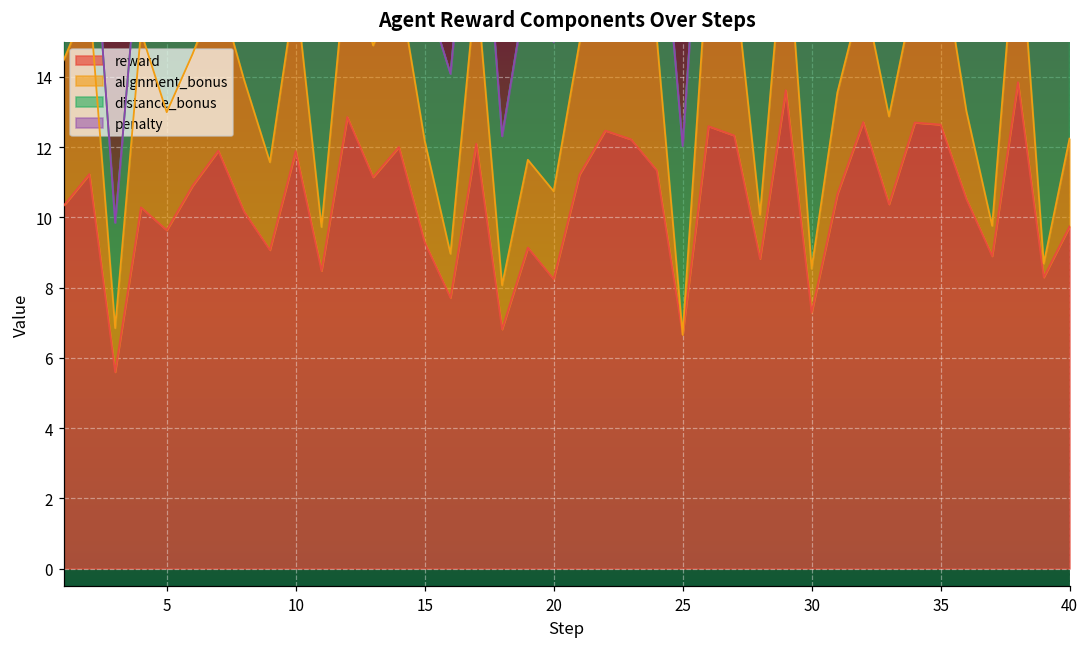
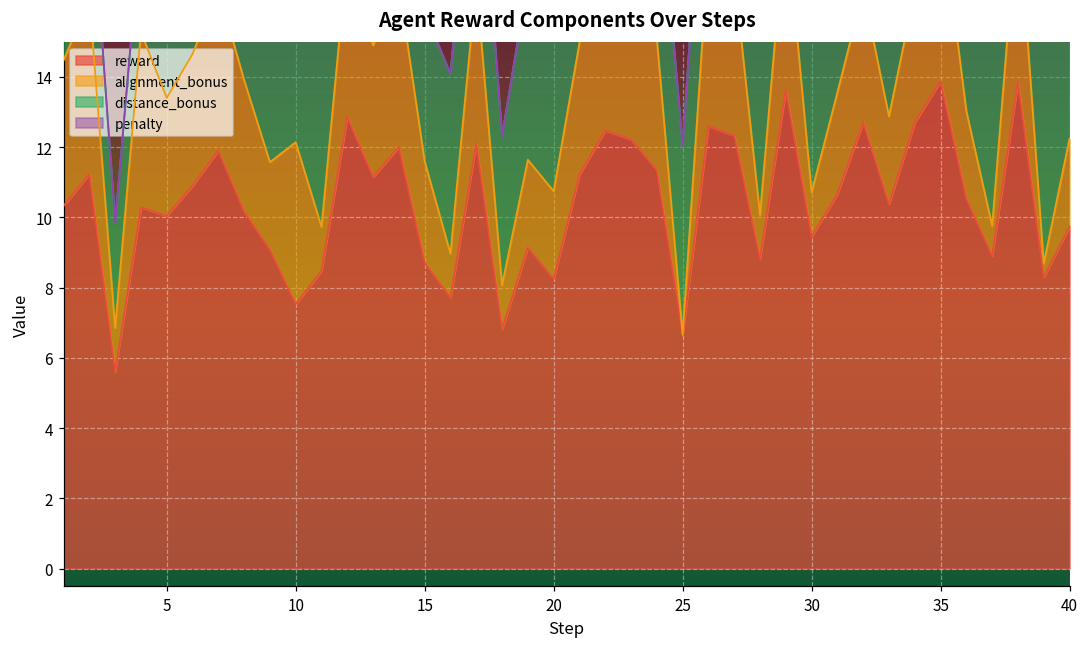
reward, 5: 9.6 -> 10.0
reward, 10: 11.9 -> 7.5
reward, 15: 9.3 -> 8.7
reward, 30: 7.3 -> 9.5
reward, 35: 12.6 -> 13.9
